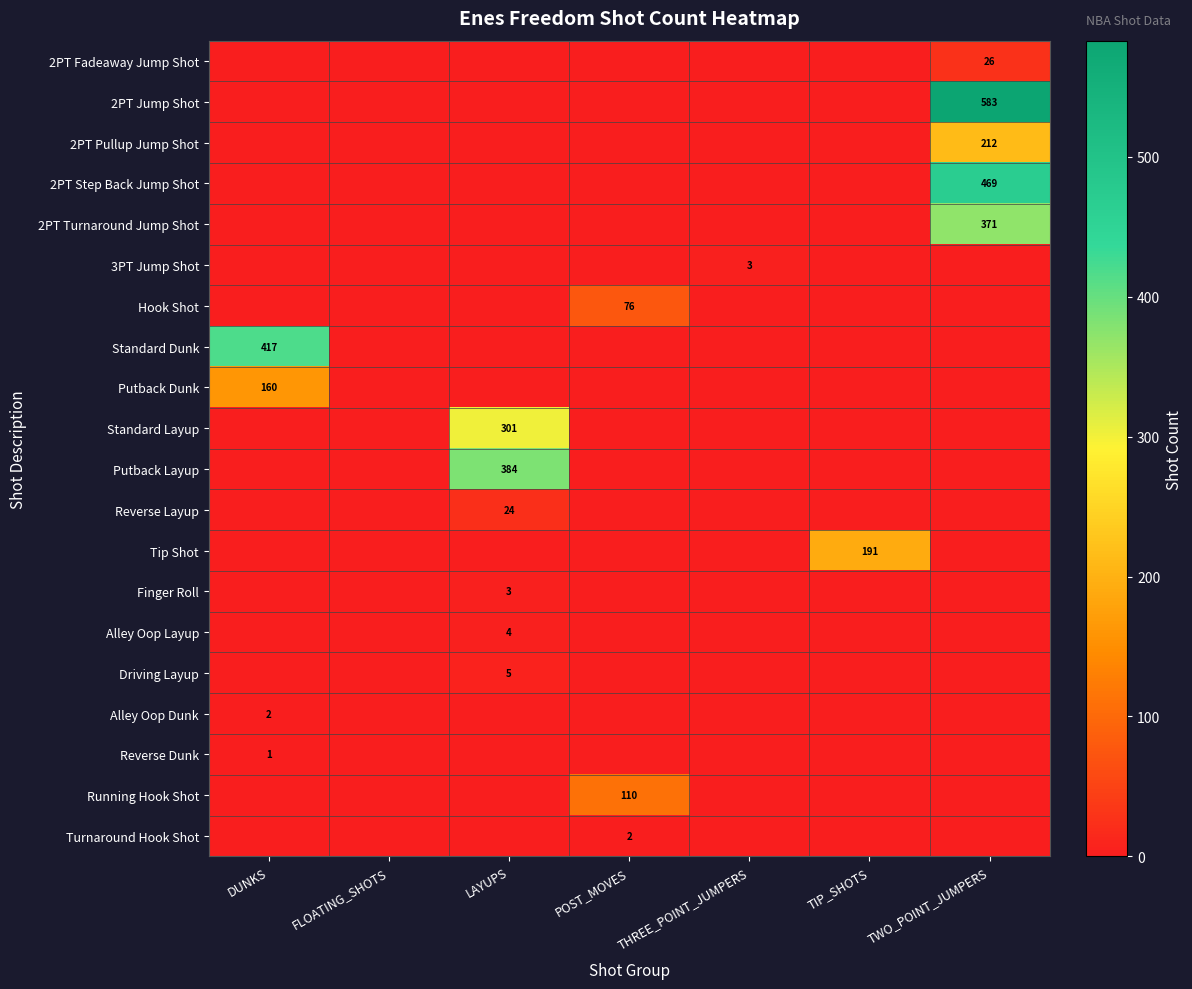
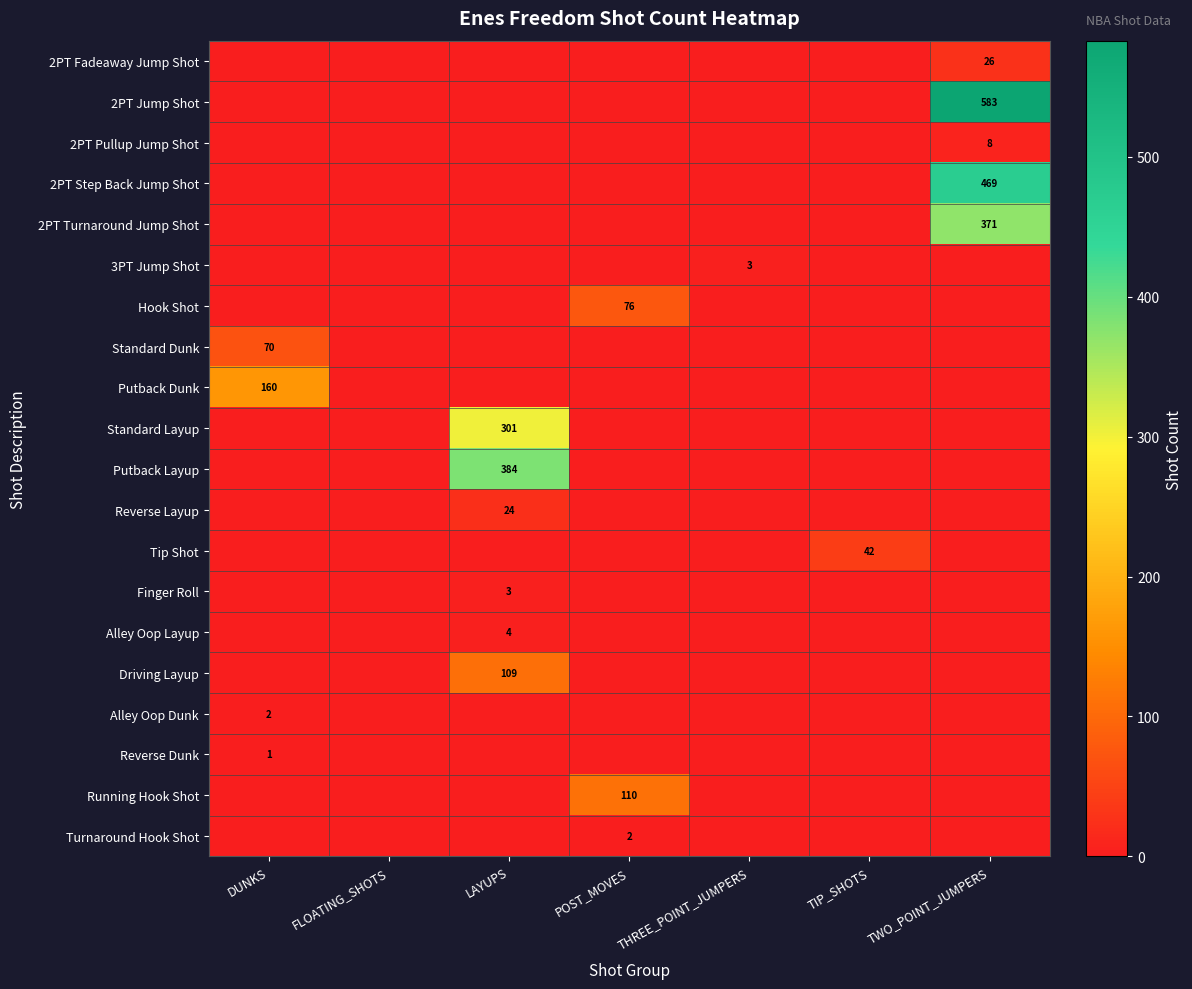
2PT Pullup Jump Shot, TWO_POINT_JUMPERS: 212 -> 8
Standard Dunk, DUNKS: 417 -> 70
Tip Shot, TIP_SHOTS: 191 -> 42
Driving Layup, LAYUPS: 5 -> 109
